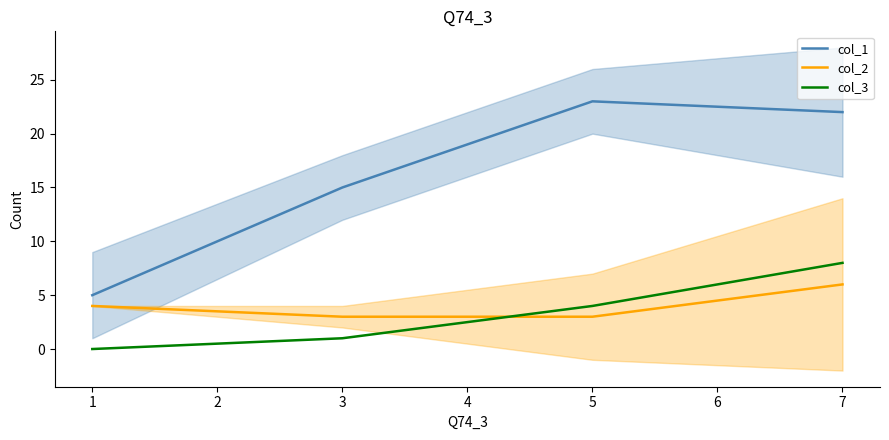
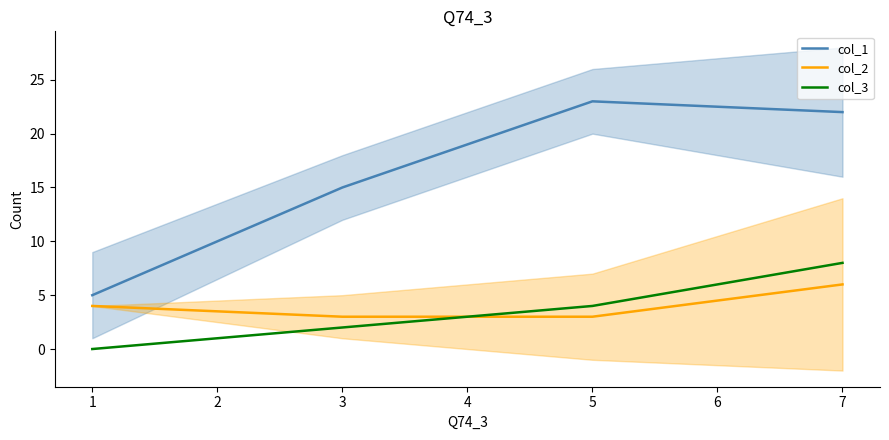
col_3, 3: 1 -> 2
